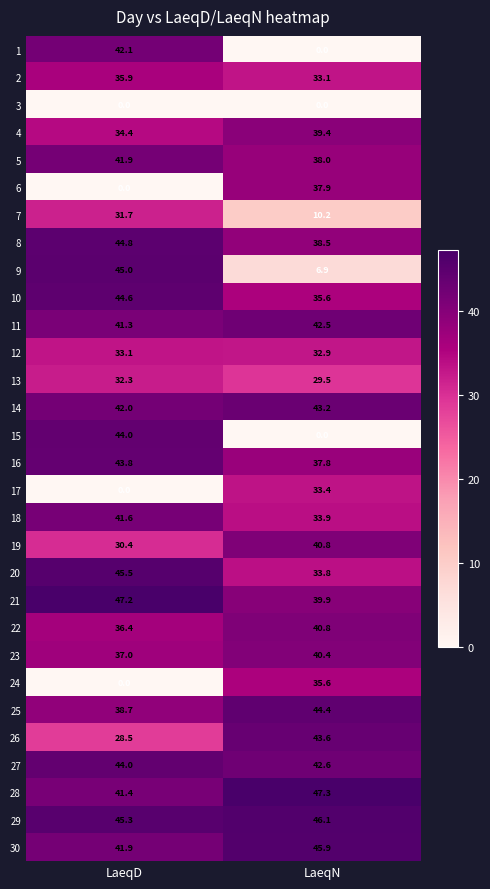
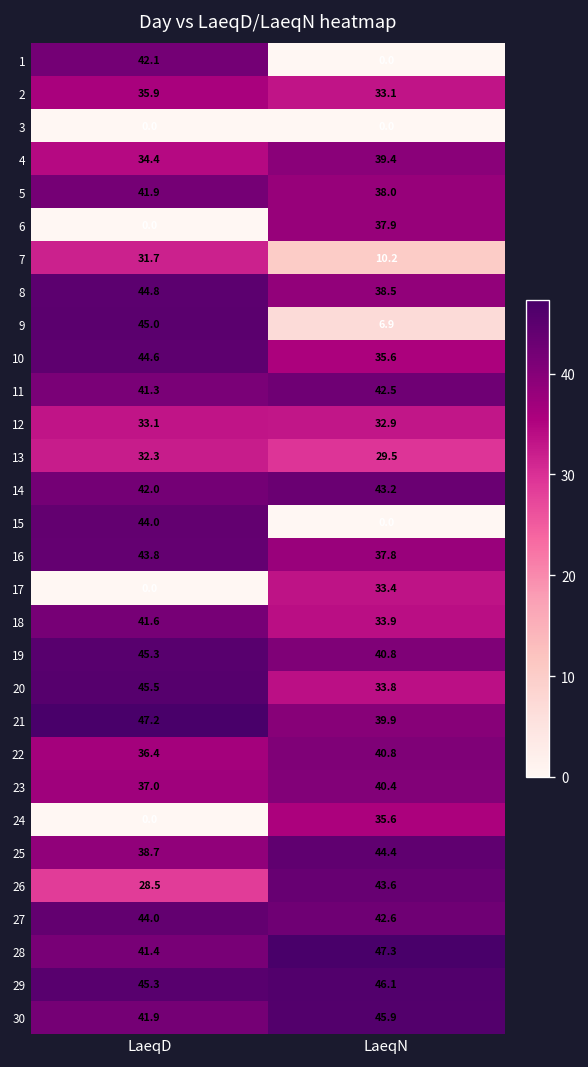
19, LaeqD: 30.4 -> 45.3
